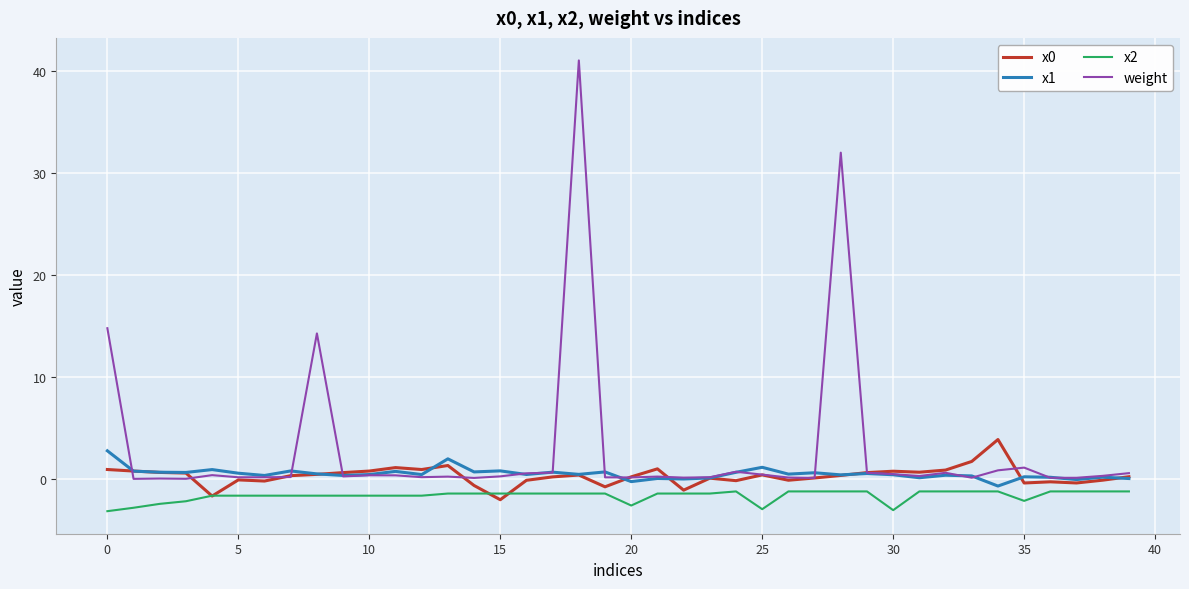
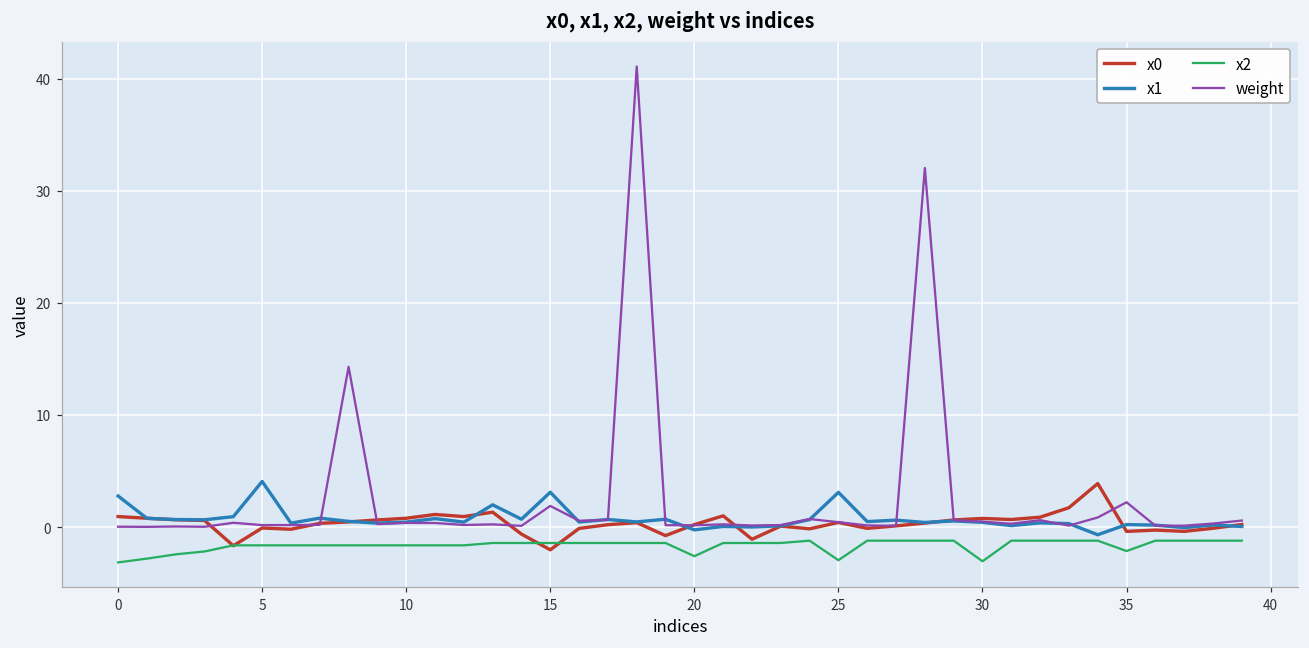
weight, 0: 14.8 -> 0.0
x1, 5: 0.6 -> 4.1
x1, 15: 0.8 -> 3.1
weight, 15: 0.3 -> 1.9
x1, 25: 1.2 -> 3.1
weight, 35: 1.1 -> 2.2
